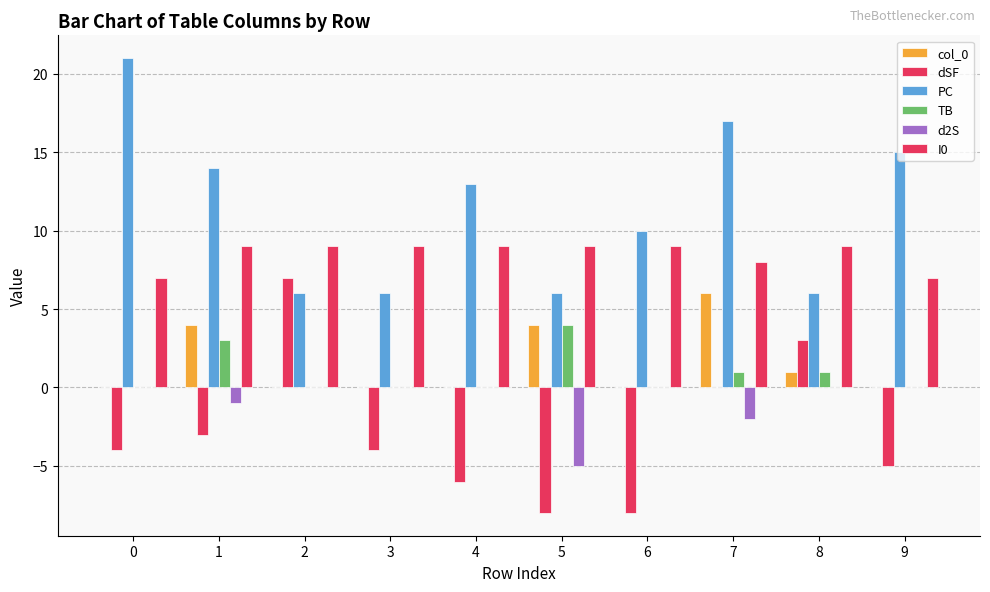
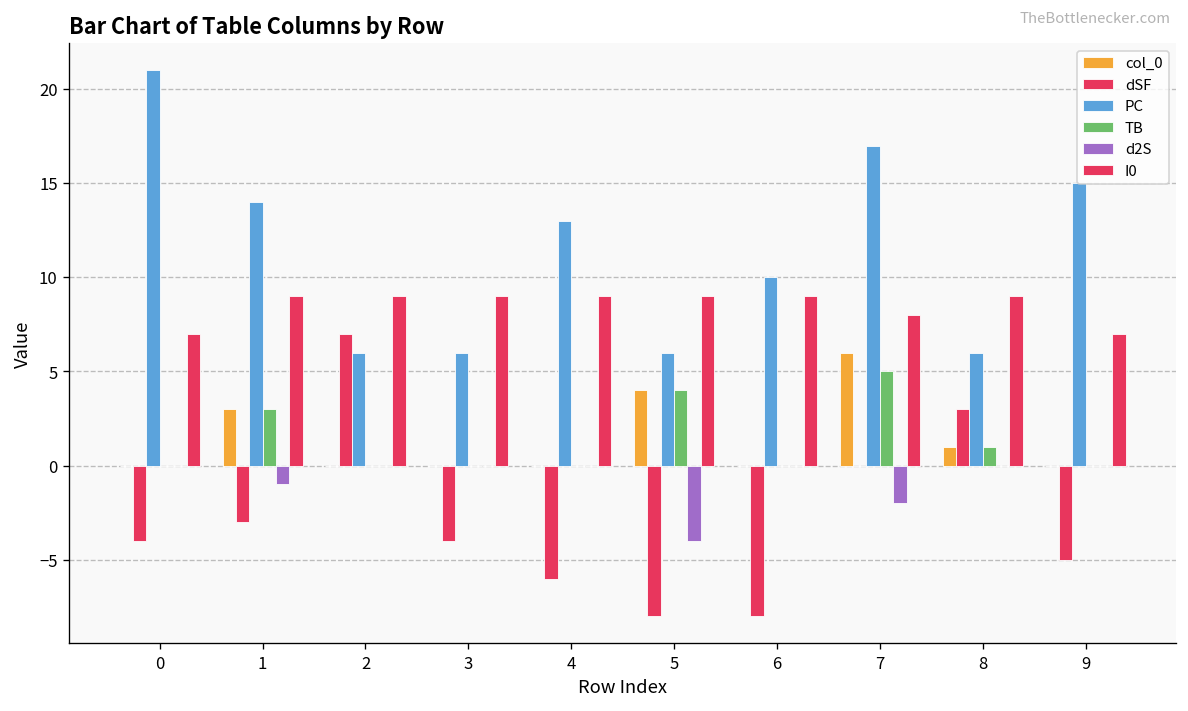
col_0, 1: 4 -> 3
d2S, 5: -5 -> -4
TB, 7: 1 -> 5
